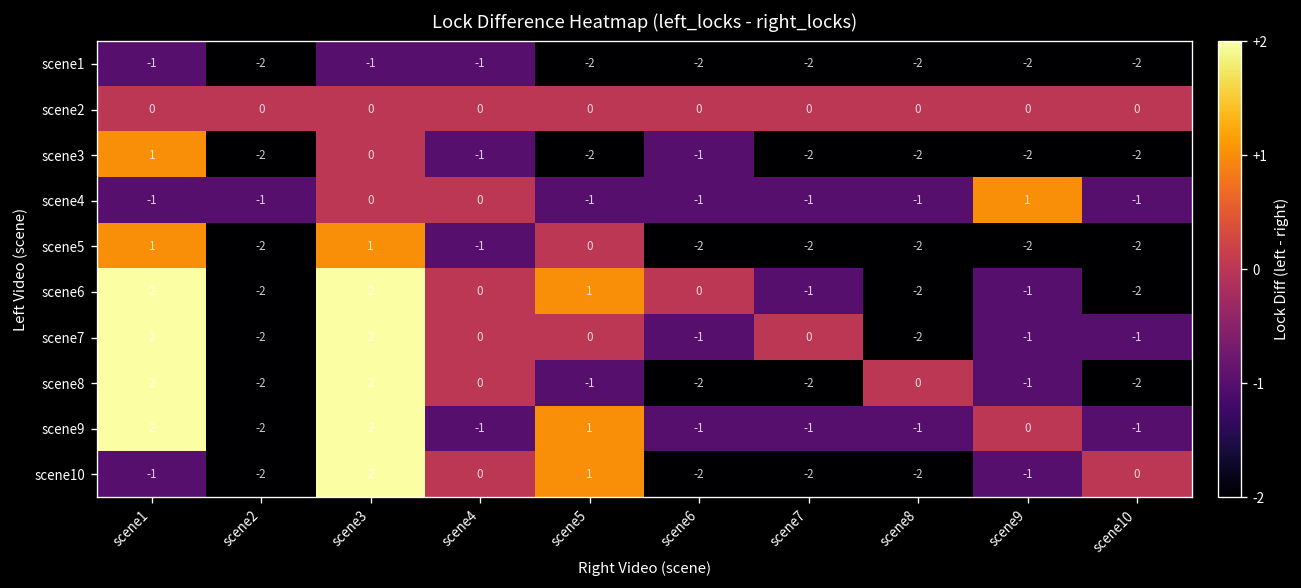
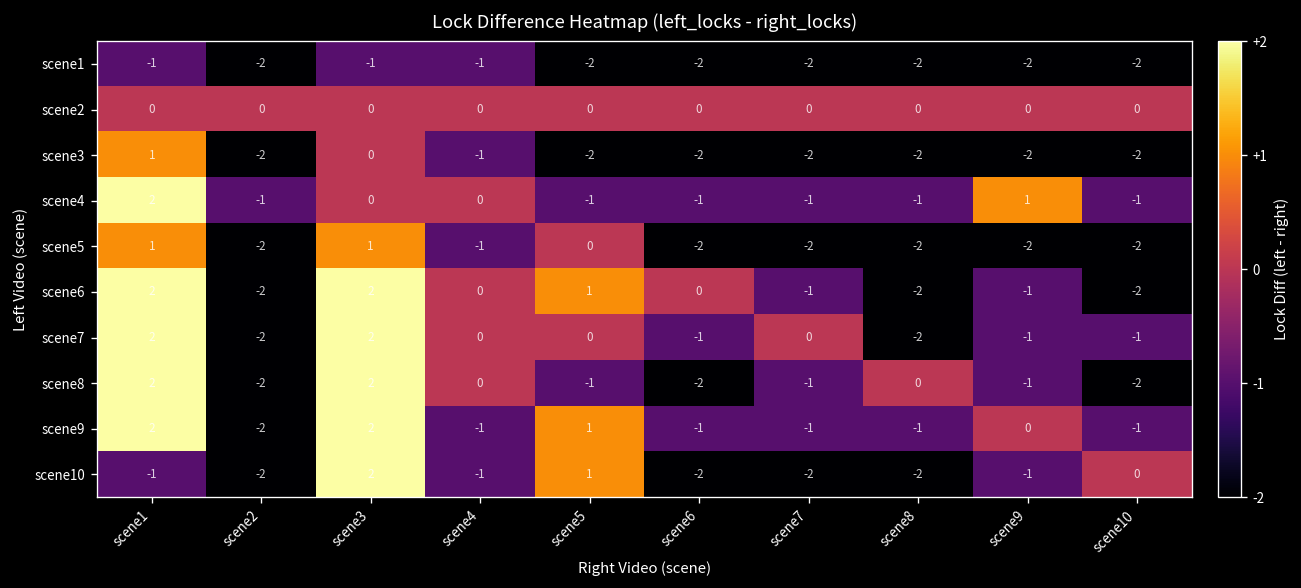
scene3, scene6: -1 -> -2
scene4, scene1: -1 -> 2
scene8, scene7: -2 -> -1
scene10, scene4: 0 -> -1
